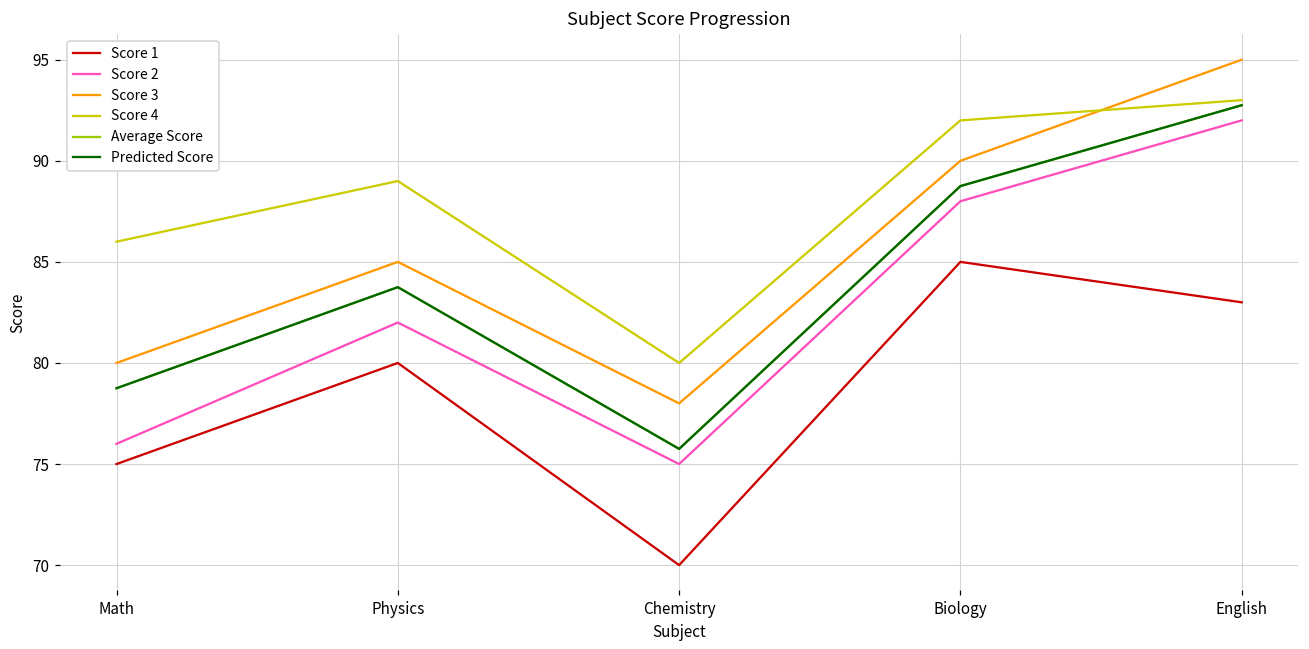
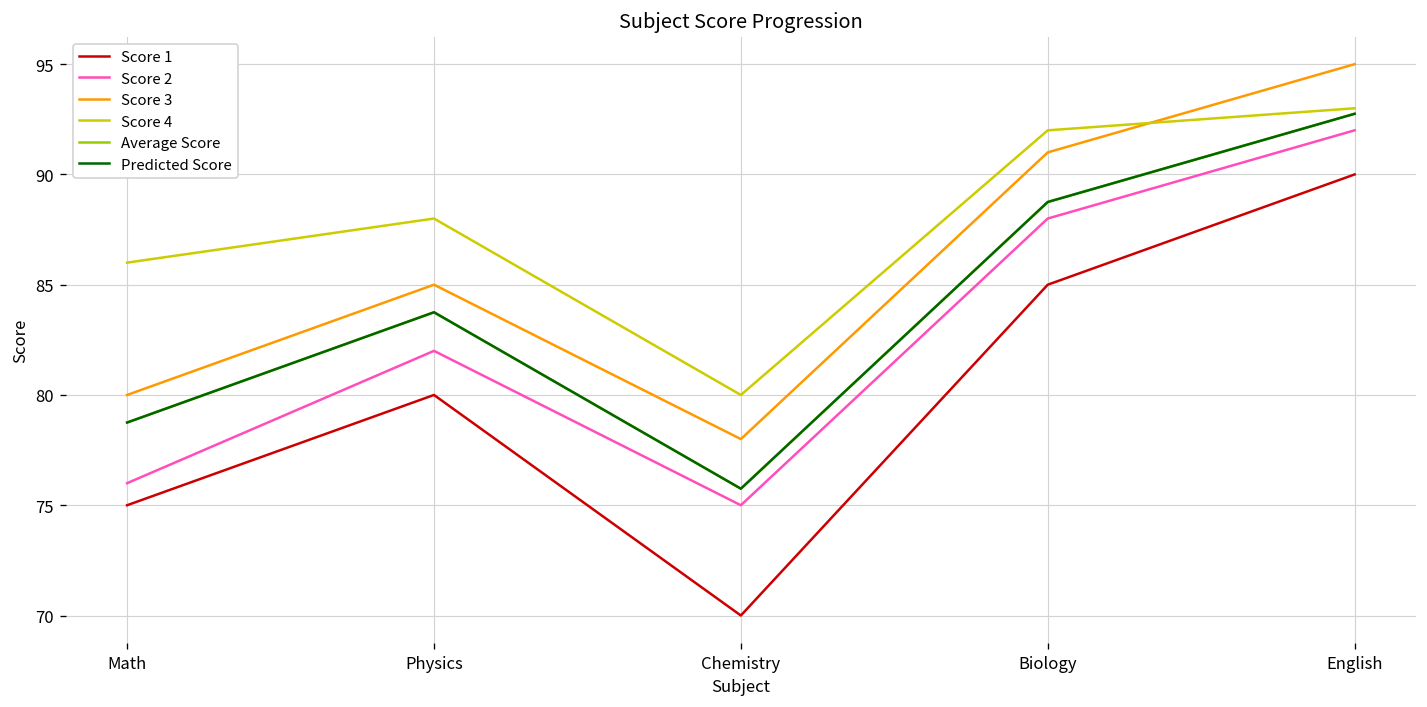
Score 4, Physics: 89 -> 88
Score 3, Biology: 90 -> 91
Score 1, English: 83 -> 90
